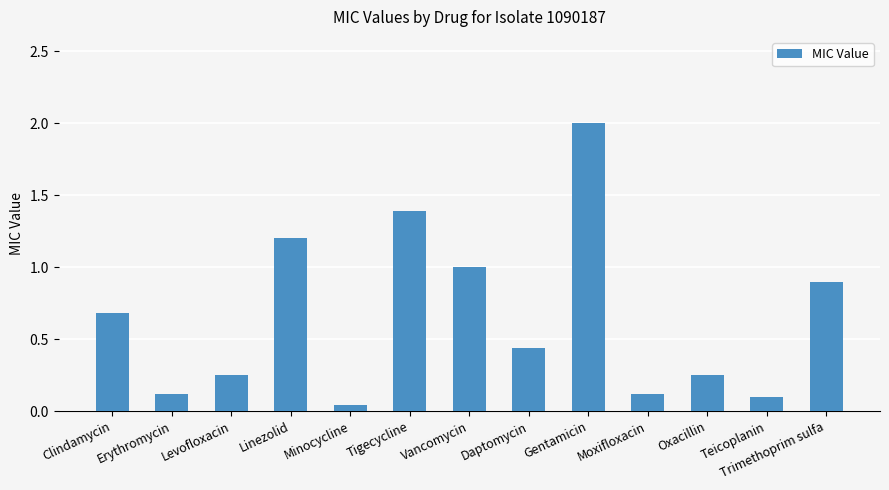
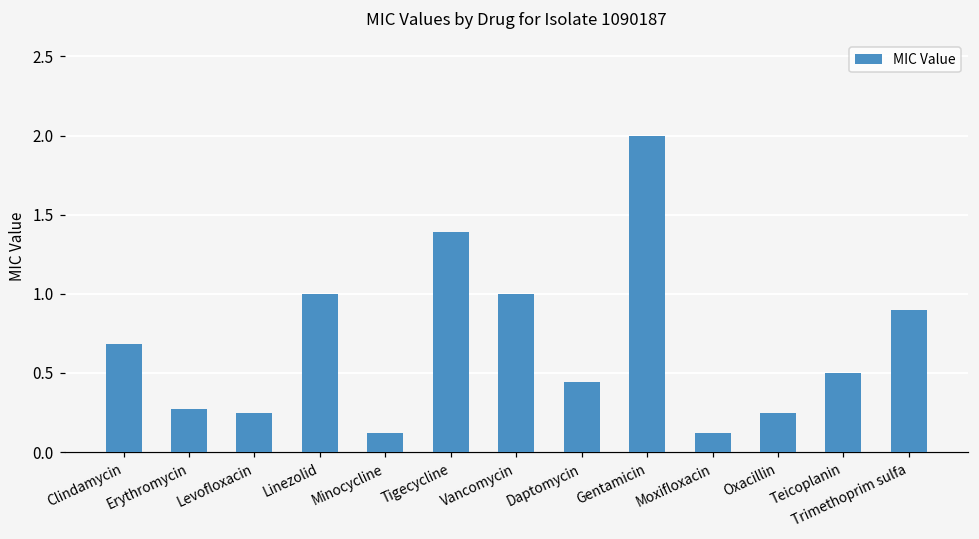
Erythromycin: 0.12 -> 0.27
Linezolid: 1.2 -> 1.0
Minocycline: 0.04 -> 0.12
Teicoplanin: 0.1 -> 0.5
